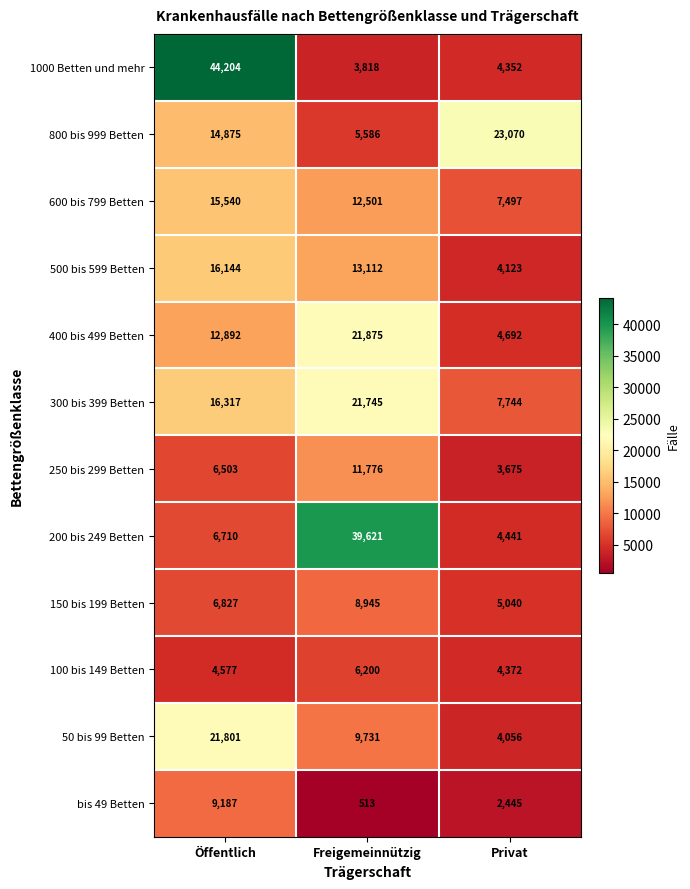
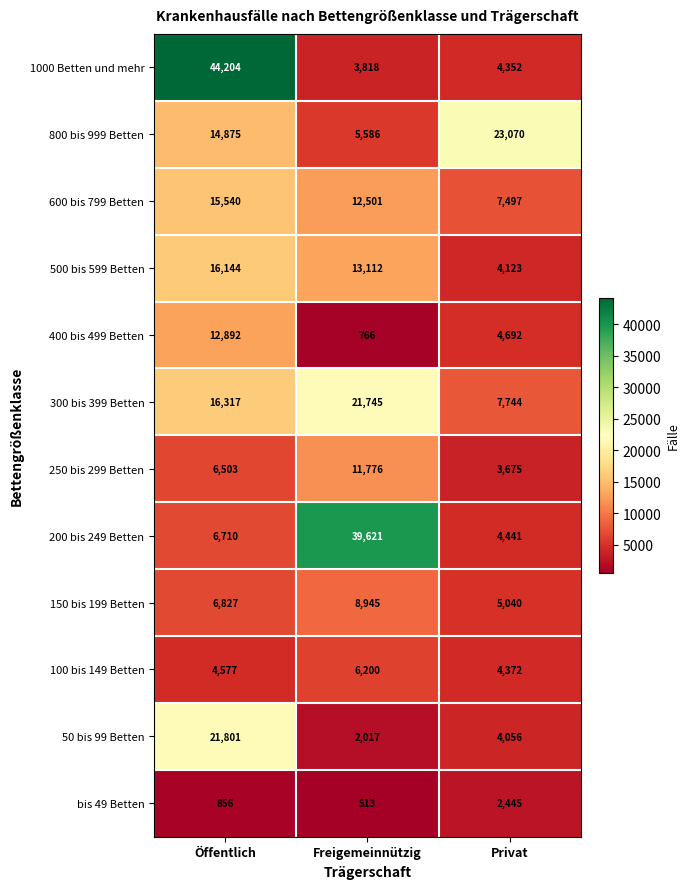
400 bis 499 Betten, Freigemeinnützig: 21,875 -> 766
50 bis 99 Betten, Freigemeinnützig: 9,731 -> 2,017
bis 49 Betten, Öffentlich: 9,187 -> 856
